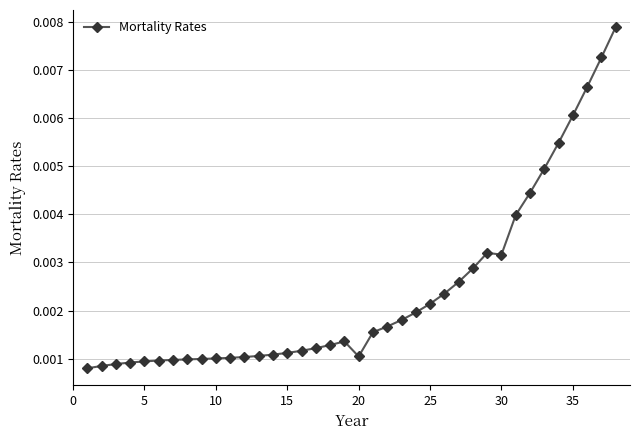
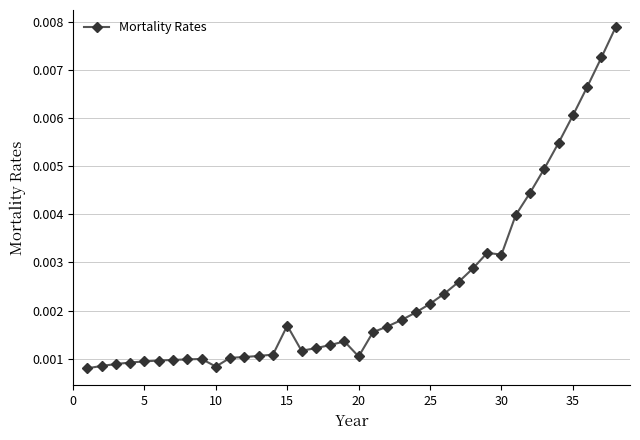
10: 0.0010 -> 0.0008
15: 0.0011 -> 0.0017
